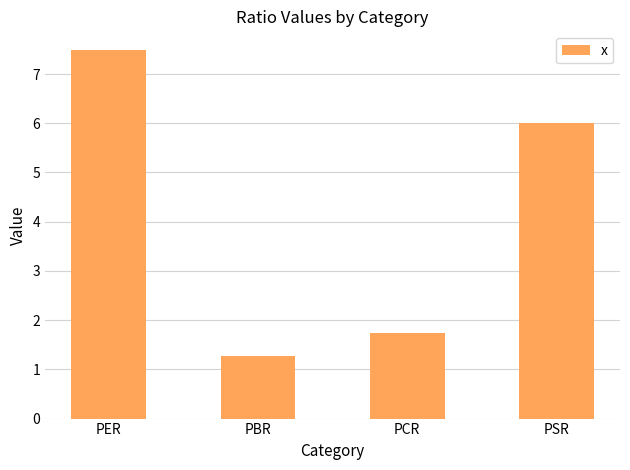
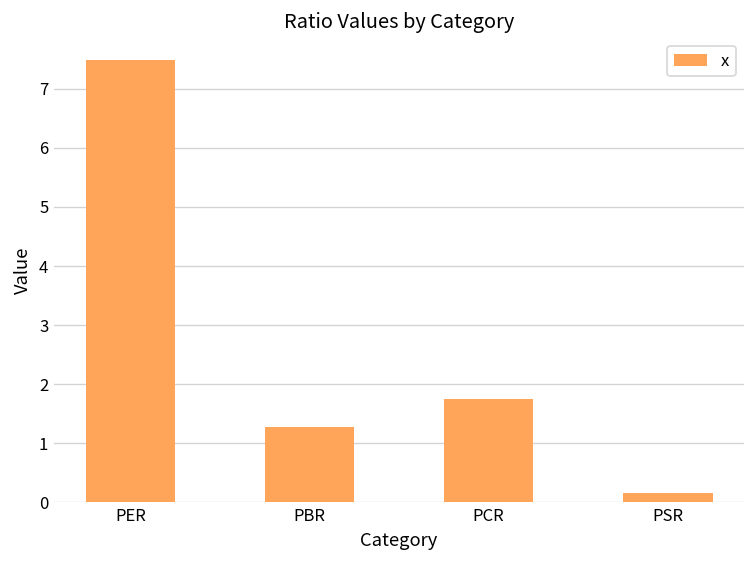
PSR: 6.0 -> 0.2
